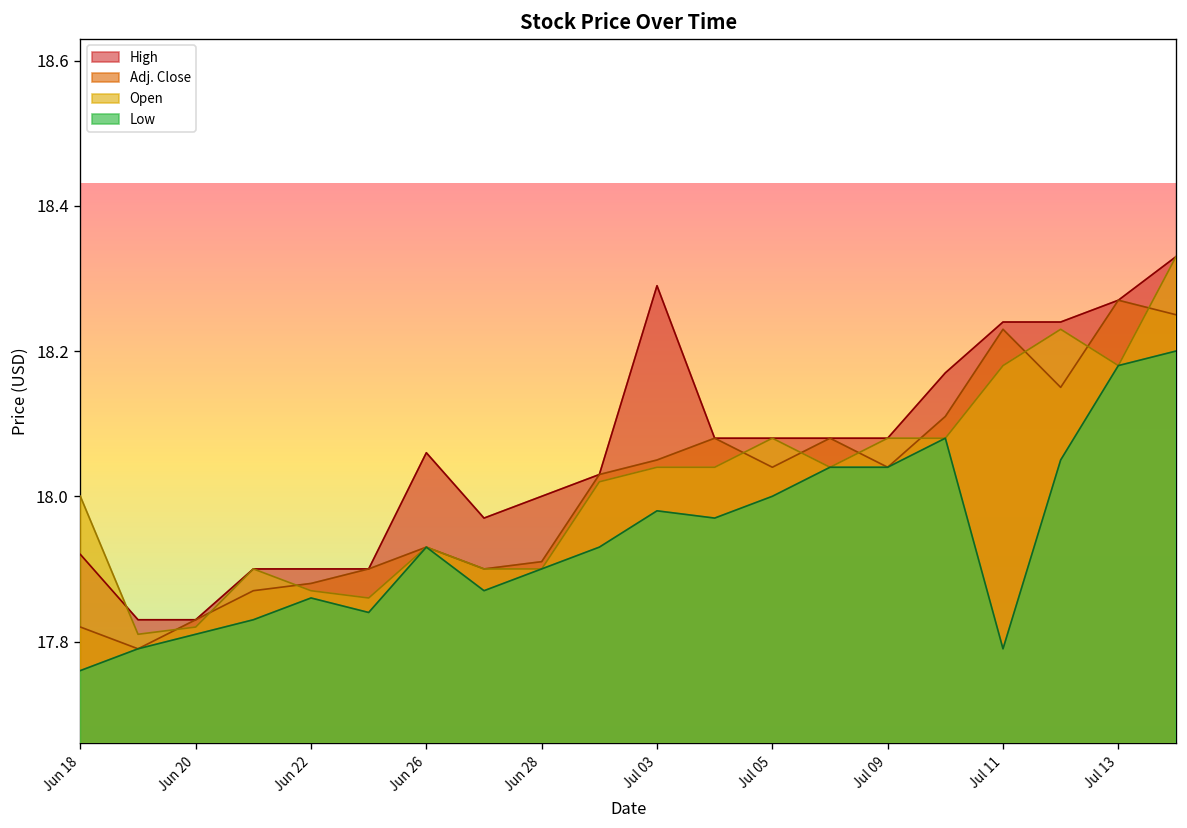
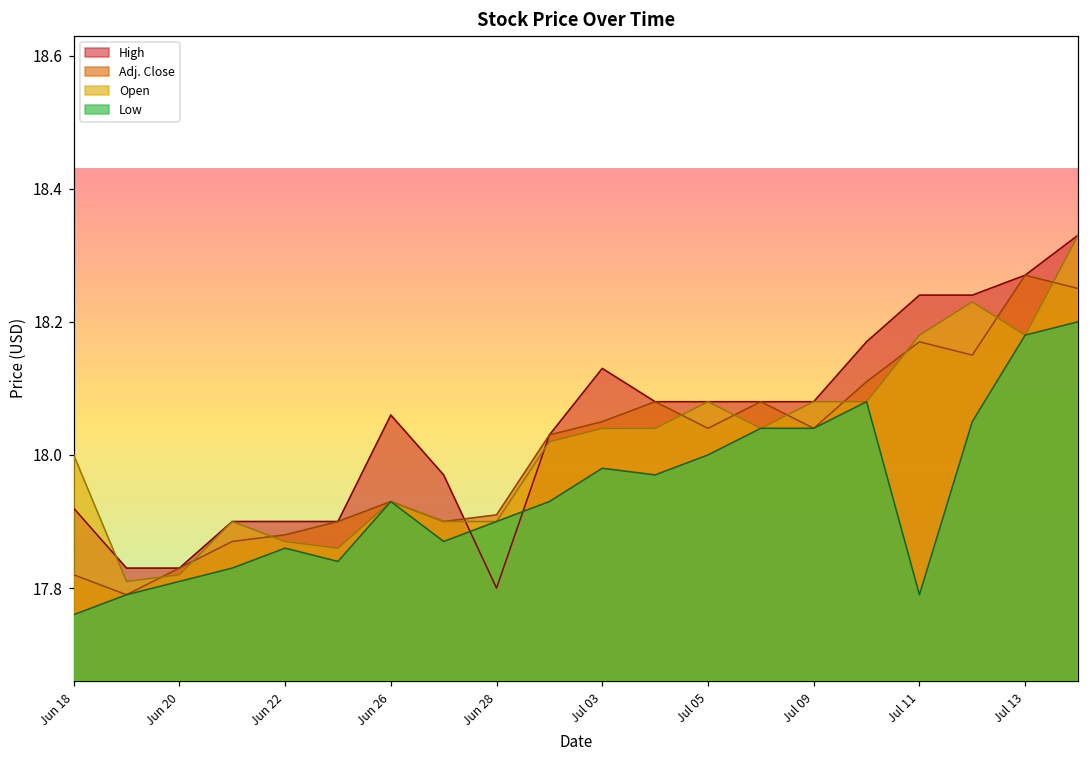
High, Jun 28: 18.0 -> 17.8
High, Jul 03: 18.29 -> 18.13
Adj. Close, Jul 11: 18.23 -> 18.17
